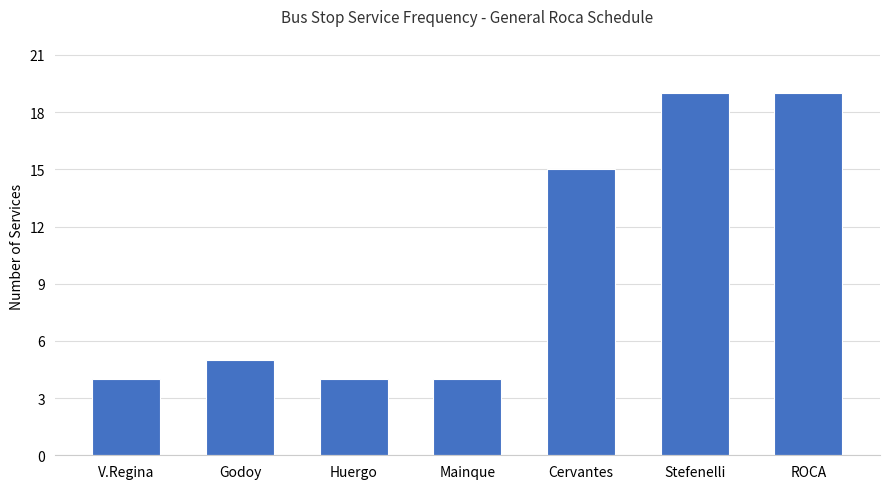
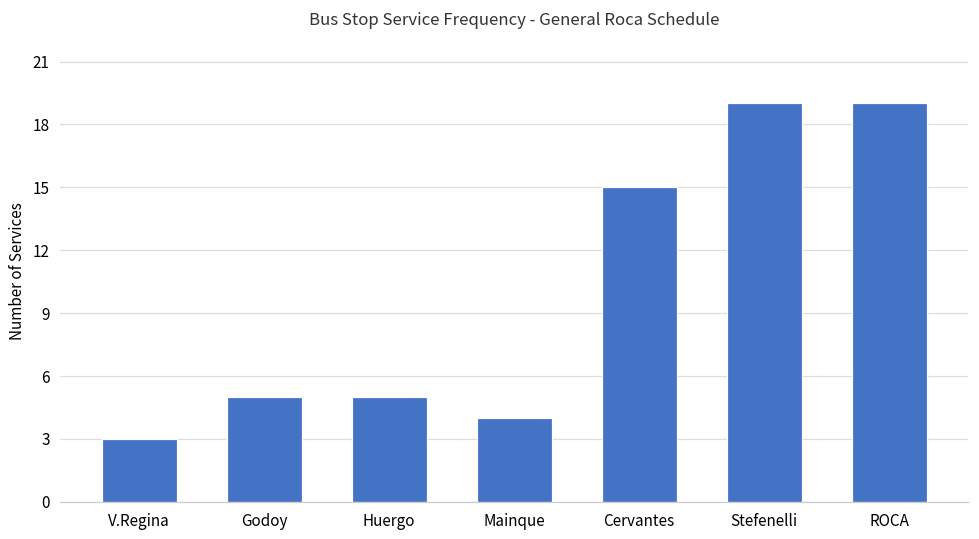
V.Regina: 4 -> 3
Huergo: 4 -> 5
